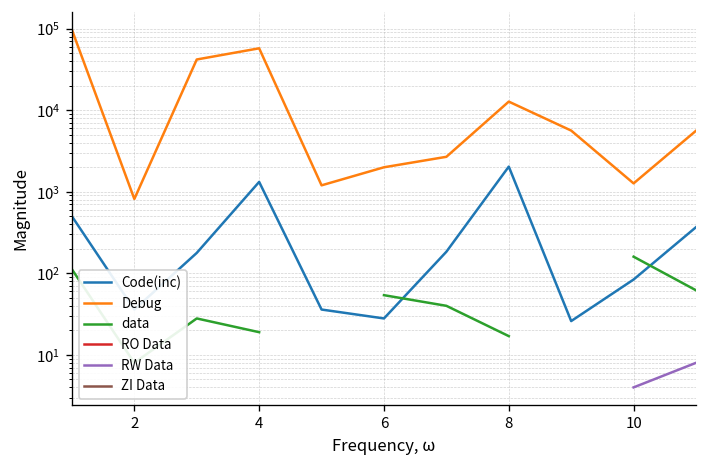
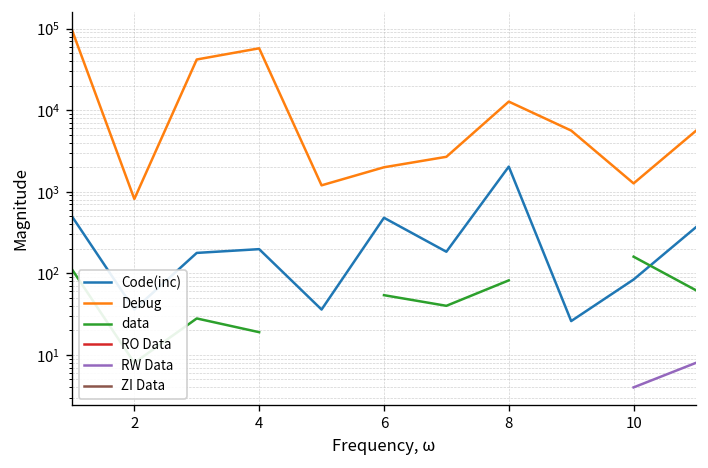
Code(inc), 4: 1300 -> 200
Code(inc), 6: 28 -> 500
data, 8: 17 -> 80
